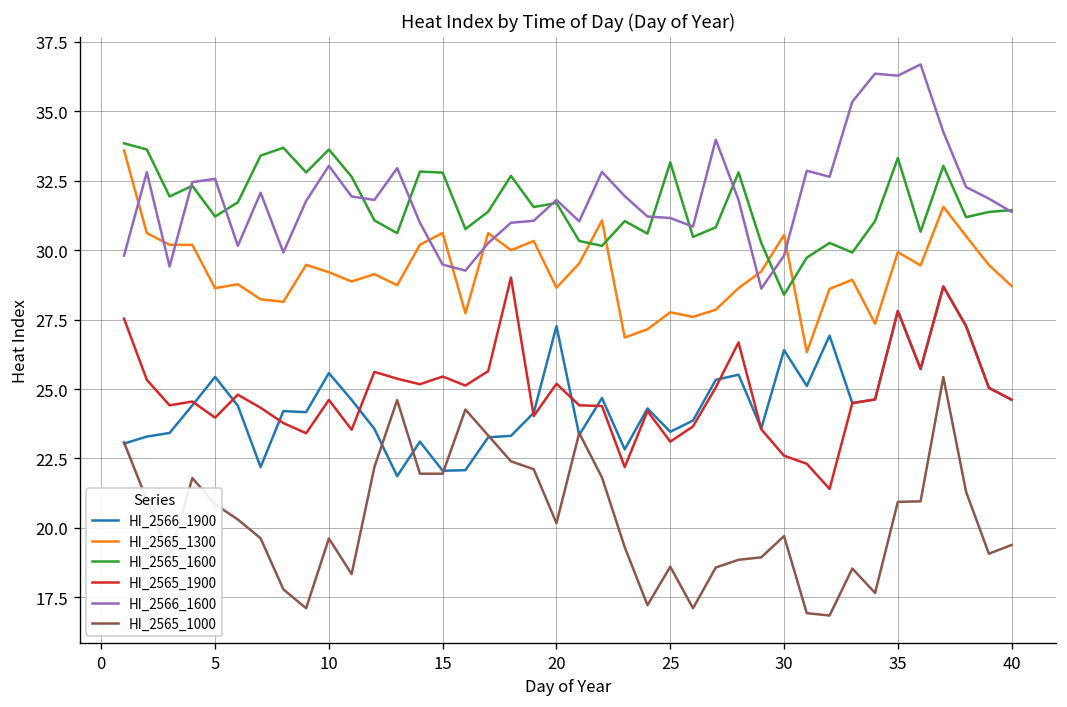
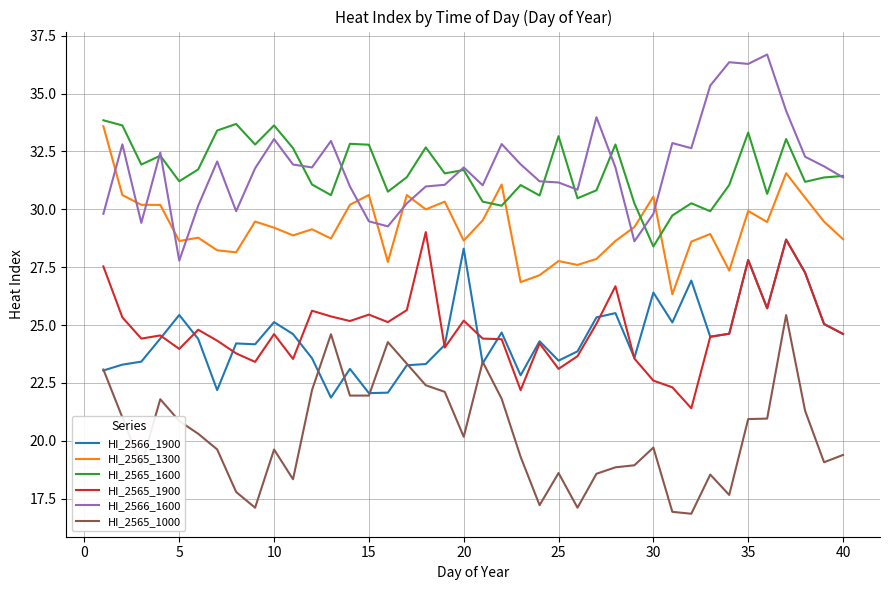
HI_2566_1600, 5: 32.6 -> 27.8
HI_2566_1900, 10: 25.6 -> 25.1
HI_2566_1900, 20: 27.3 -> 28.3
